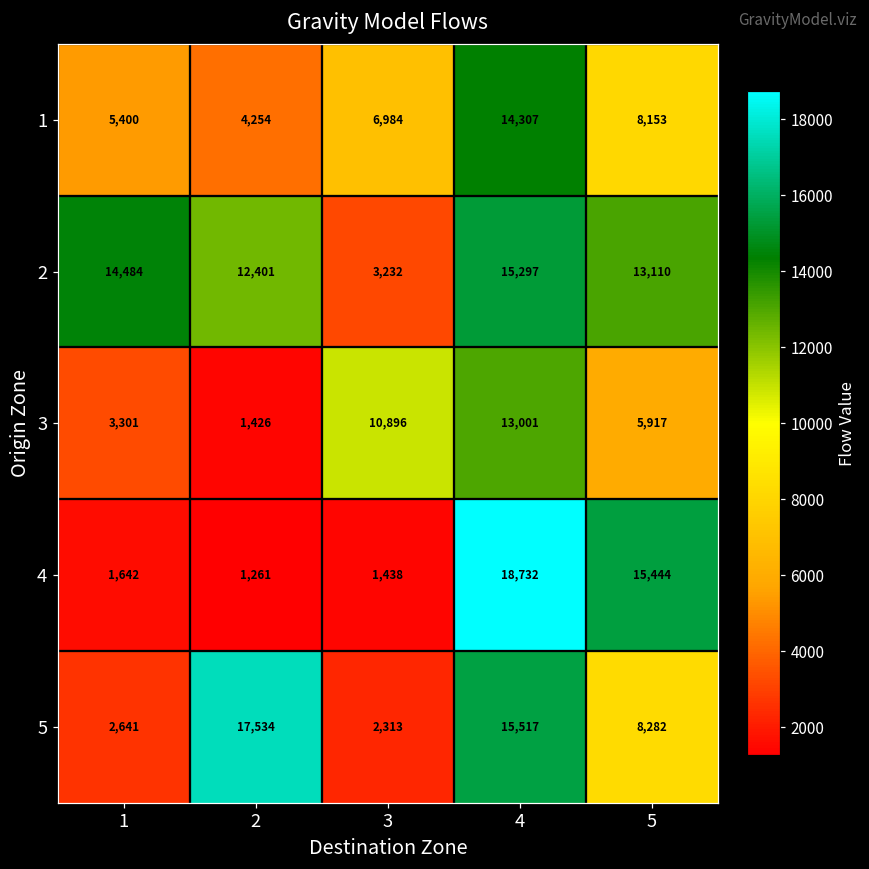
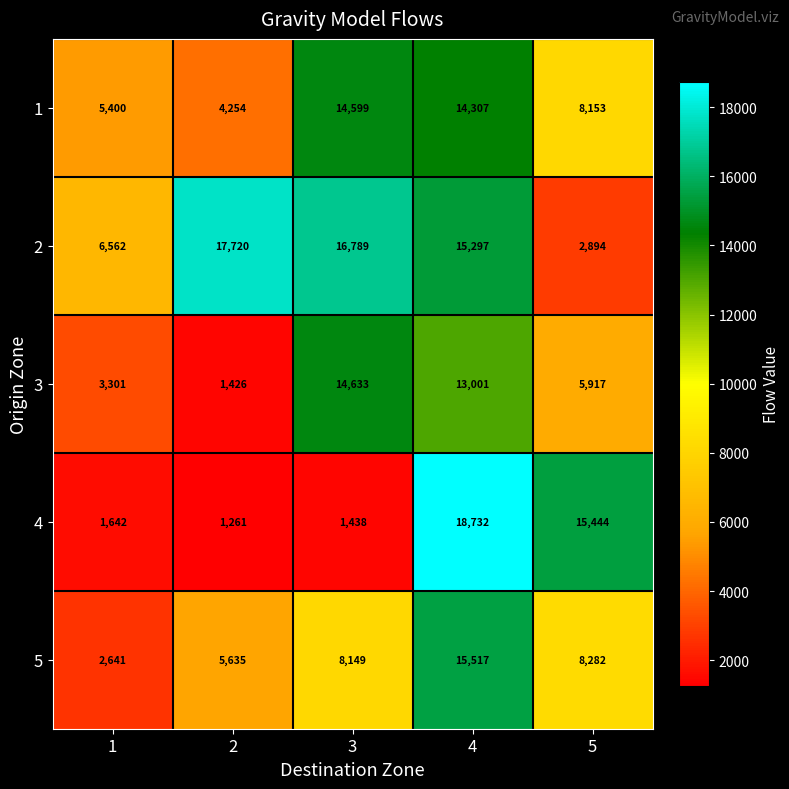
1, 3: 6,984 -> 14,599
2, 1: 14,484 -> 6,562
2, 2: 12,401 -> 17,720
2, 3: 3,232 -> 16,789
2, 5: 13,110 -> 2,894
3, 3: 10,896 -> 14,633
5, 2: 17,534 -> 5,635
5, 3: 2,313 -> 8,149
